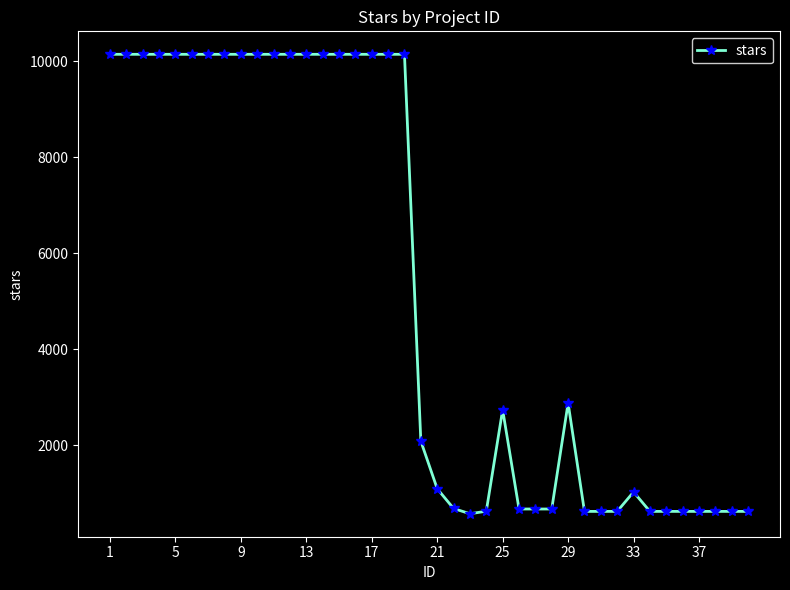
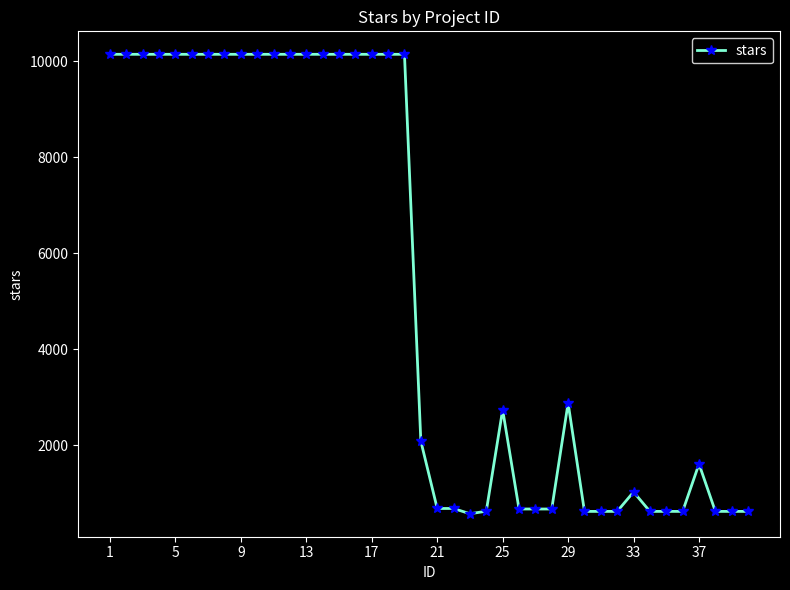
21: 1100 -> 700
37: 600 -> 1600
